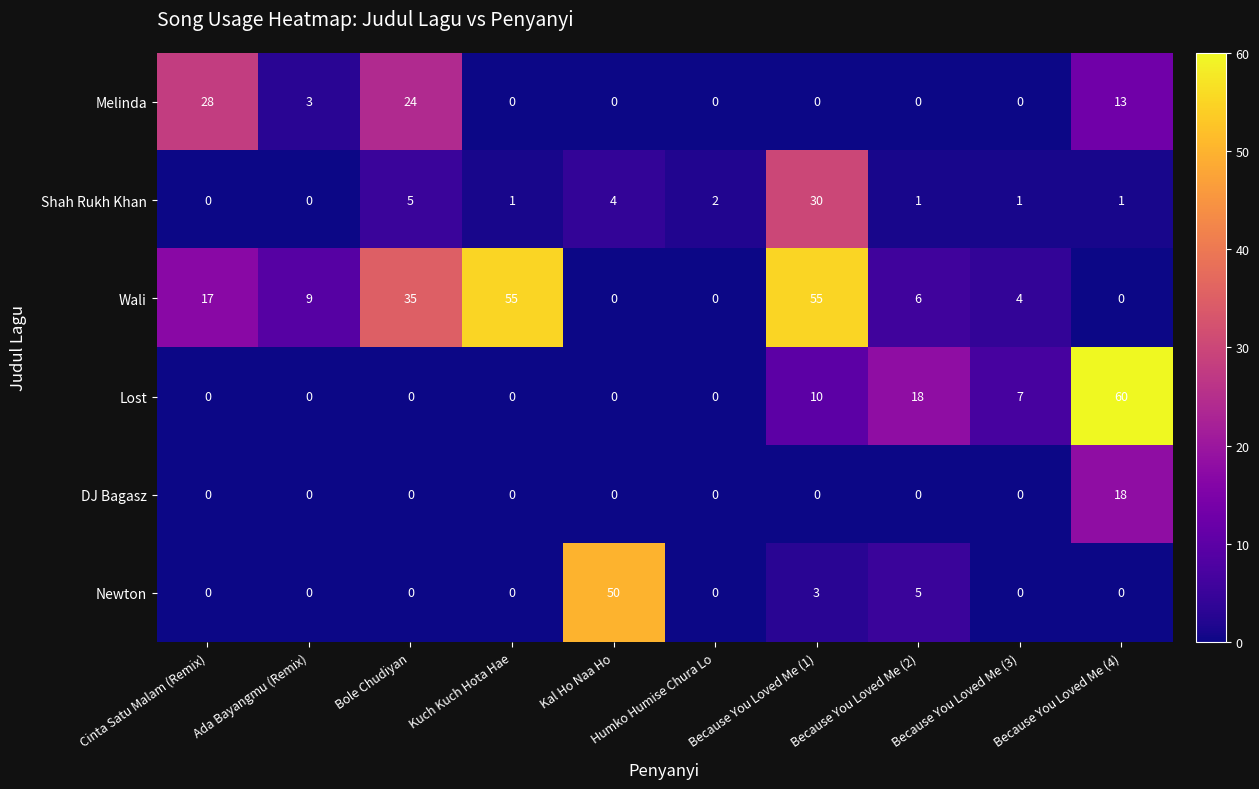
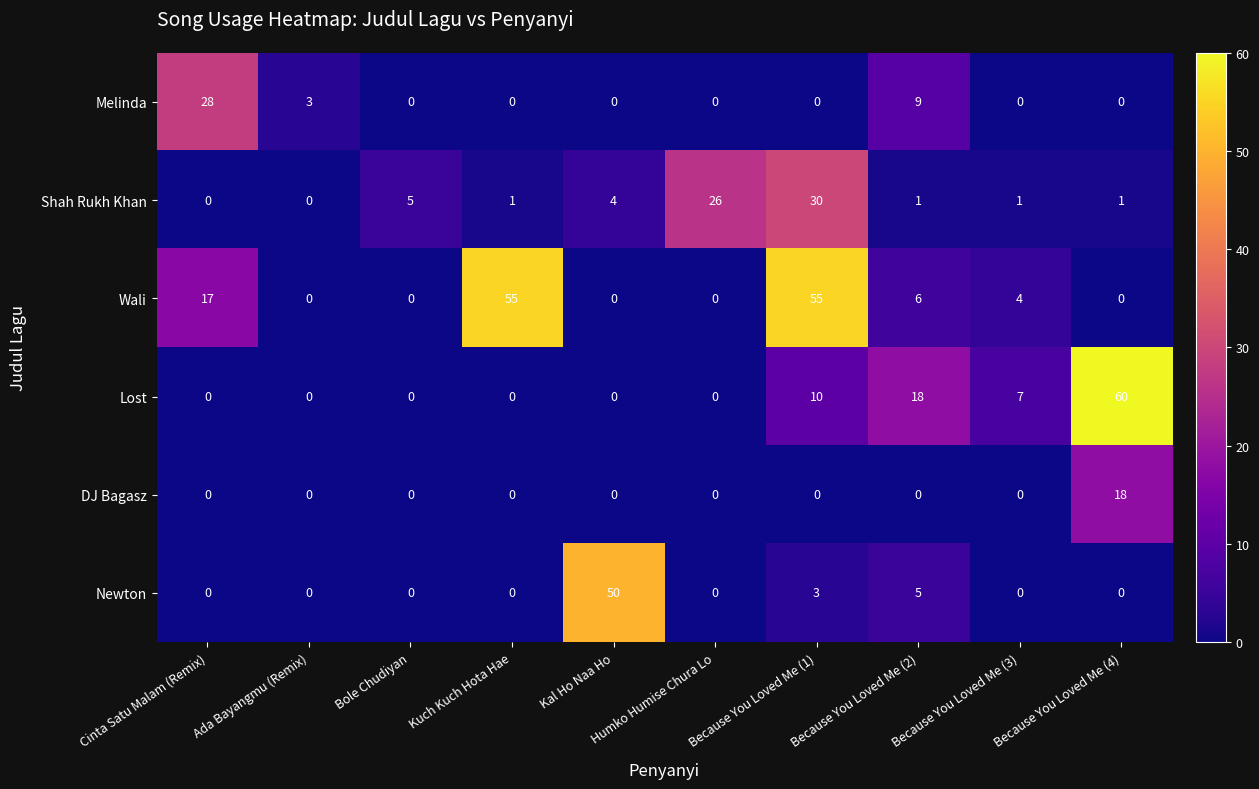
Melinda, Bole Chudiyan: 24 -> 0
Melinda, Because You Loved Me (2): 0 -> 9
Melinda, Because You Loved Me (4): 13 -> 0
Shah Rukh Khan, Humko Humise Chura Lo: 2 -> 26
Wali, Ada Bayangmu (Remix): 9 -> 0
Wali, Bole Chudiyan: 35 -> 0
